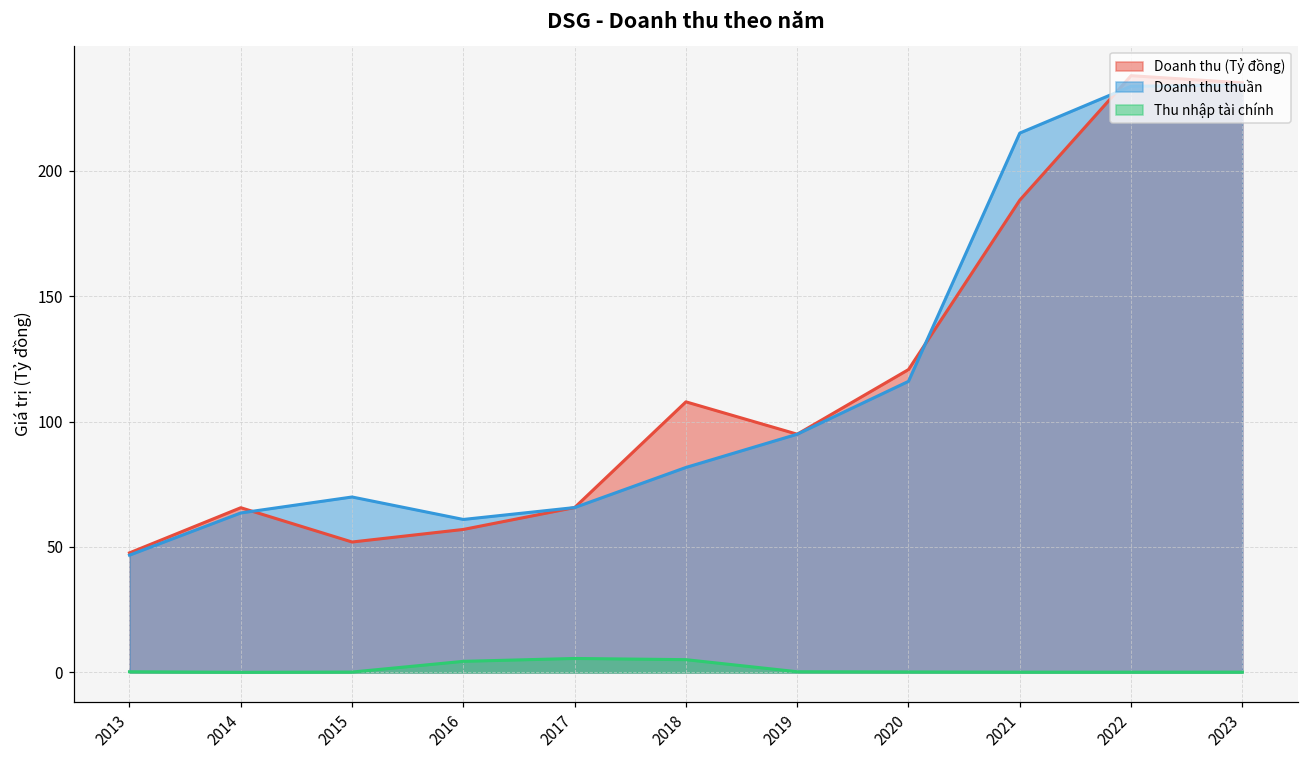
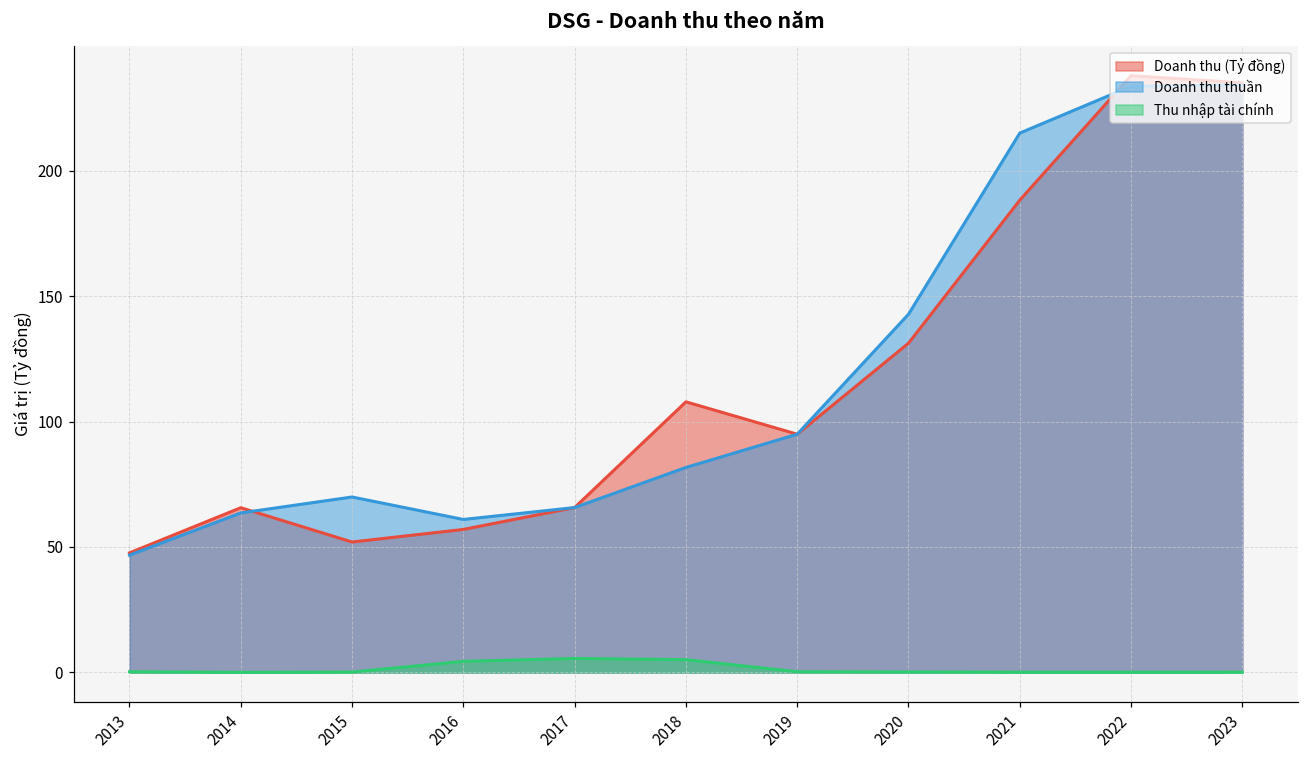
Doanh thu (Tỷ đồng), 2020: 121 -> 131
Doanh thu thuần, 2020: 116 -> 143
